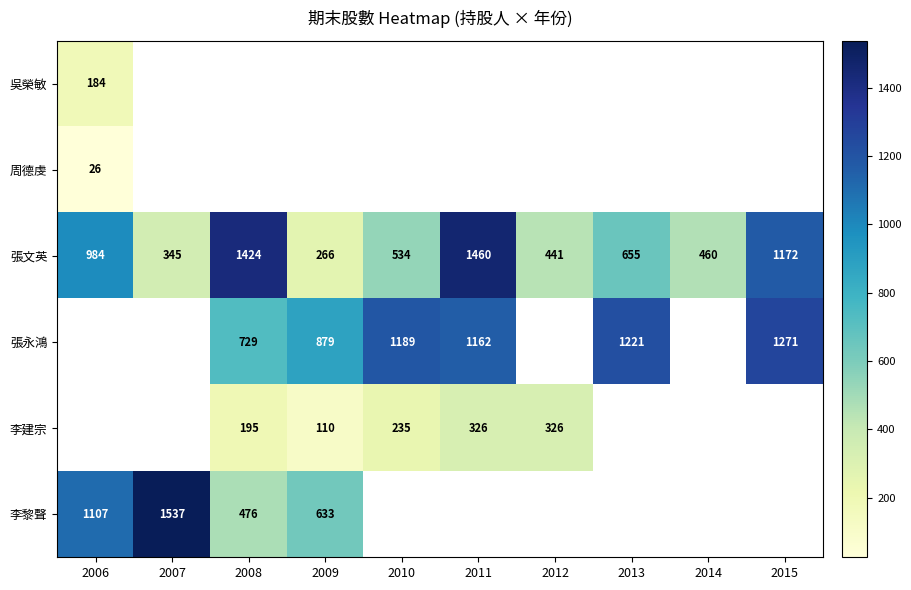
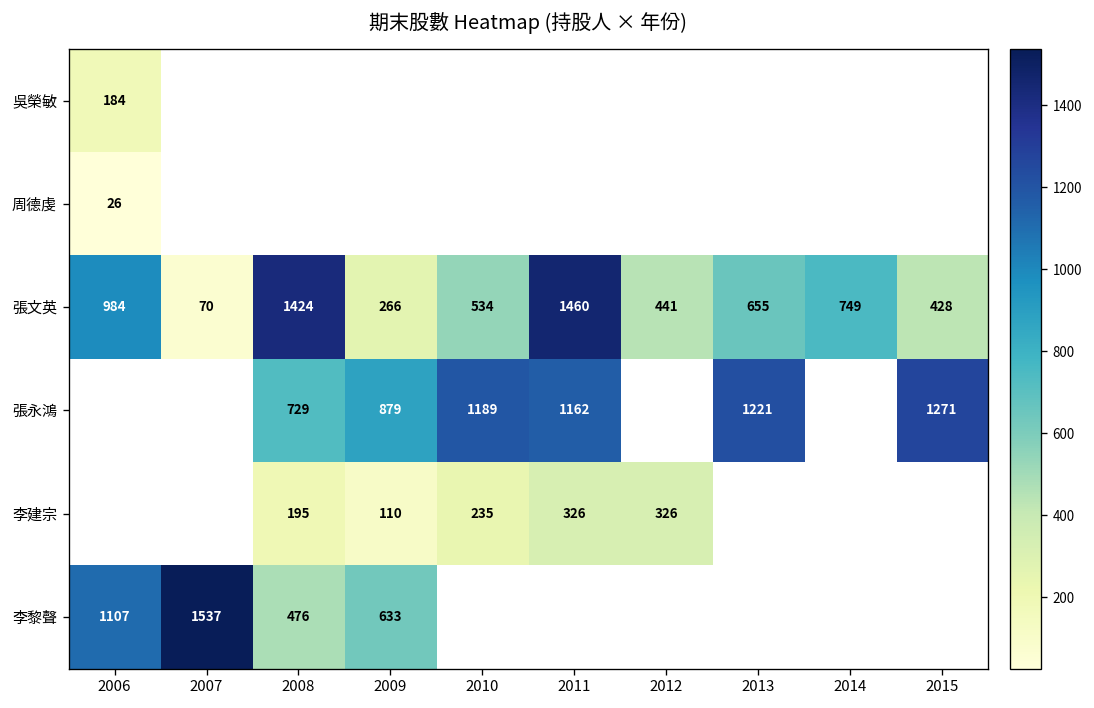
張文英, 2007: 345 -> 70
張文英, 2014: 460 -> 749
張文英, 2015: 1172 -> 428
